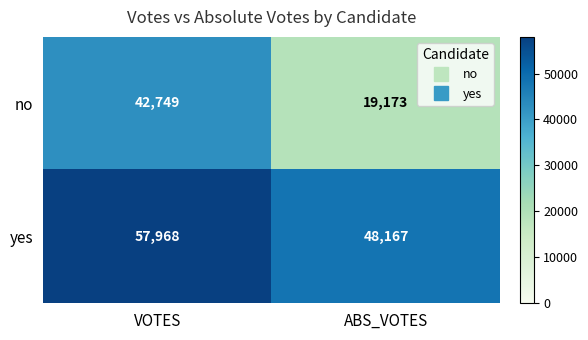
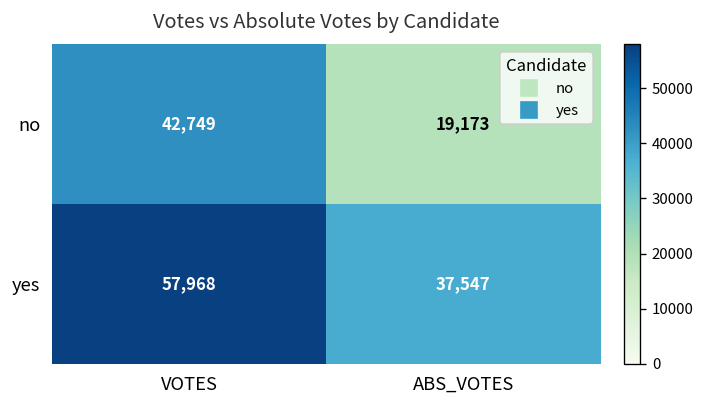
yes, ABS_VOTES: 48,167 -> 37,547
